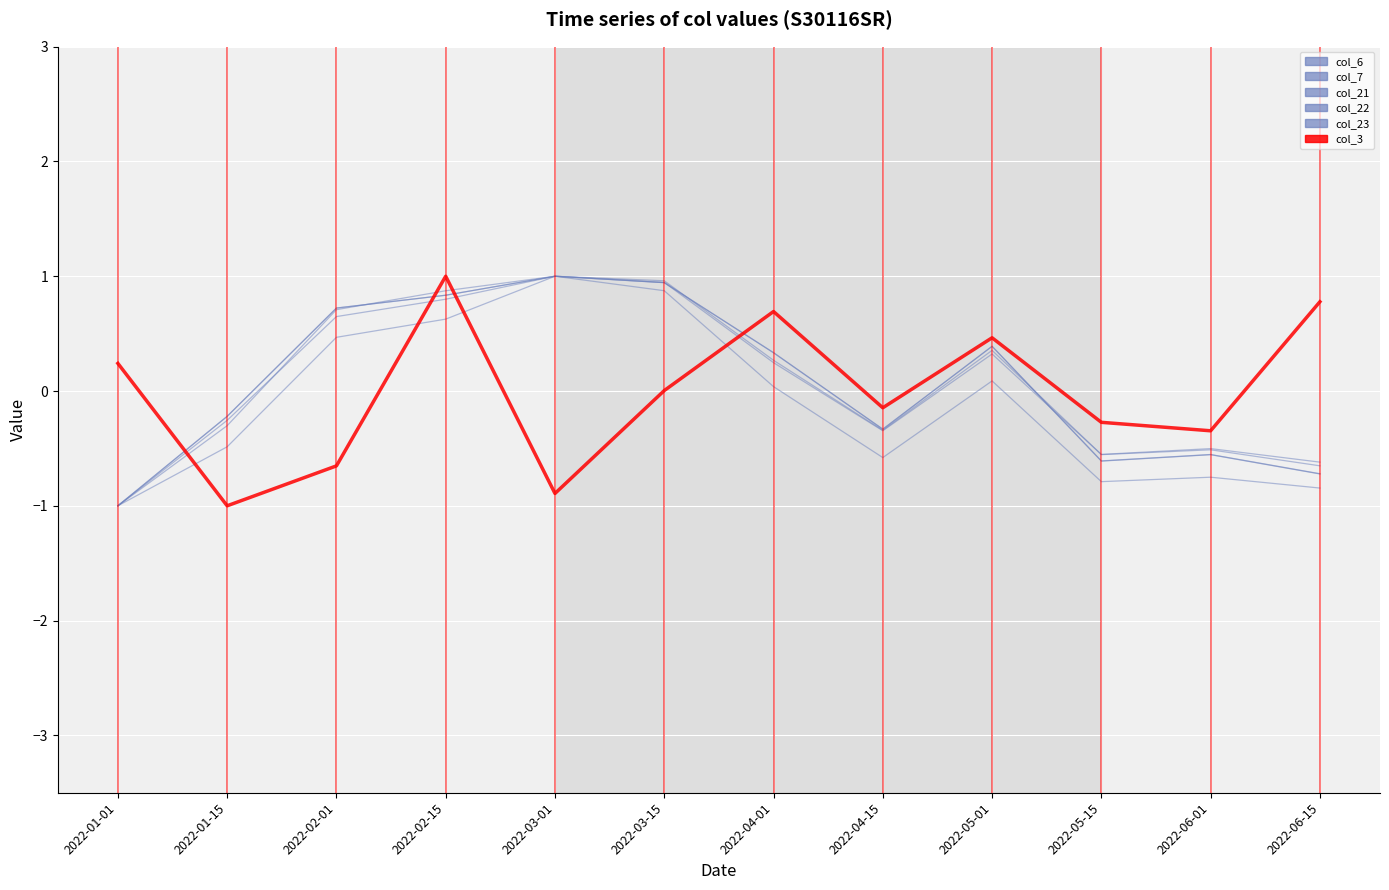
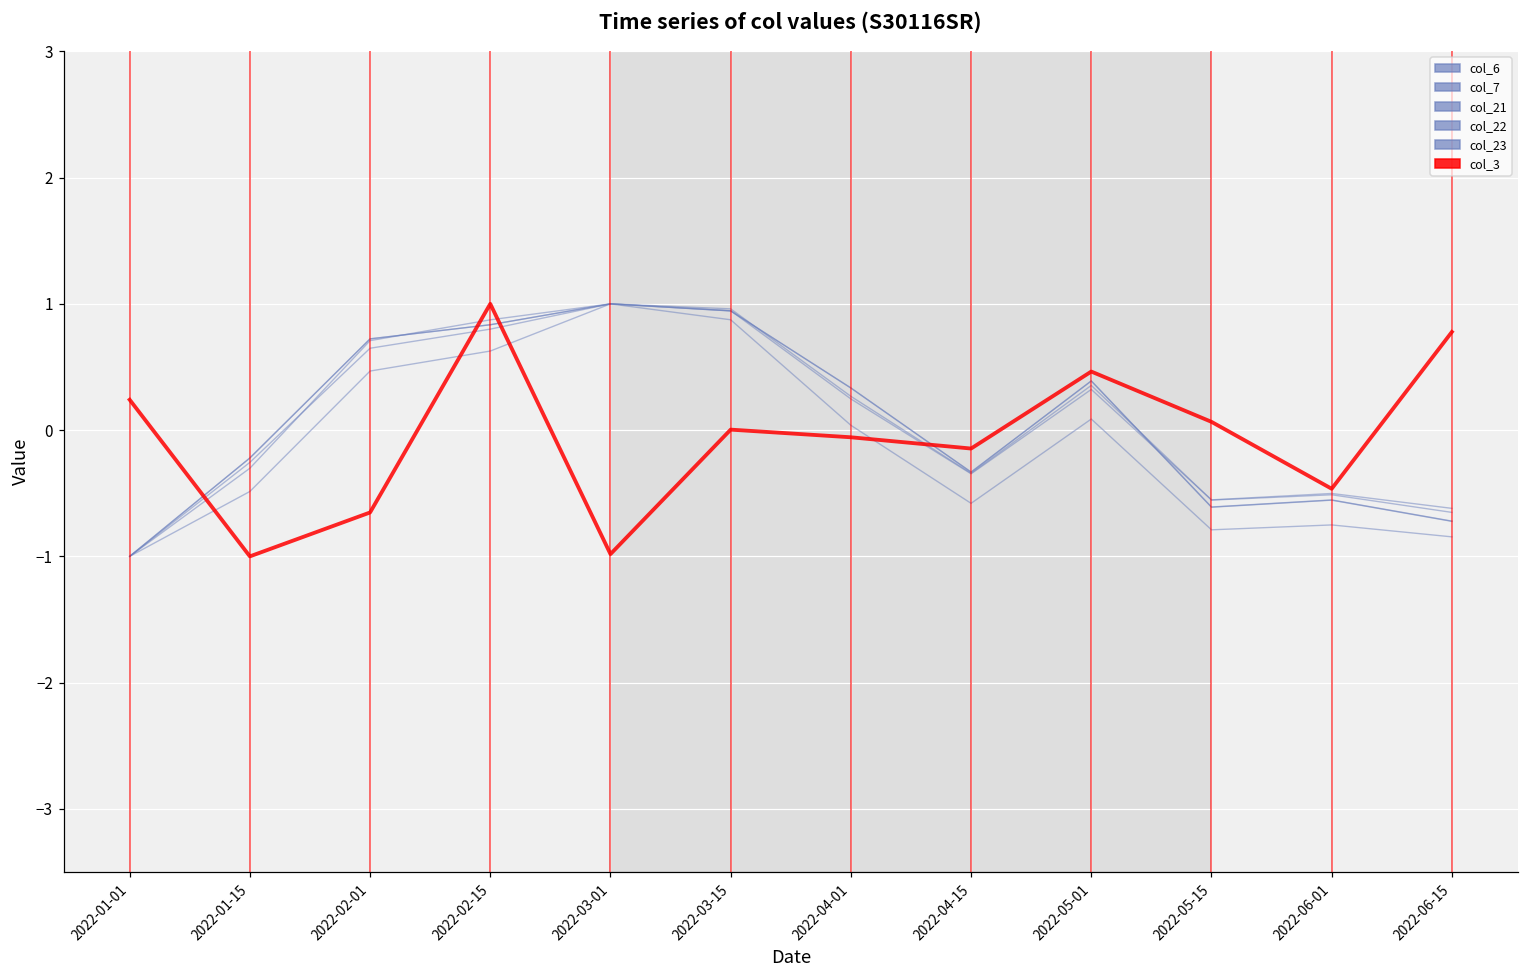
col_3, 2022-03-01: -0.89 -> -0.98
col_3, 2022-04-01: 0.69 -> -0.06
col_3, 2022-05-15: -0.27 -> 0.07
col_3, 2022-06-01: -0.35 -> -0.46
